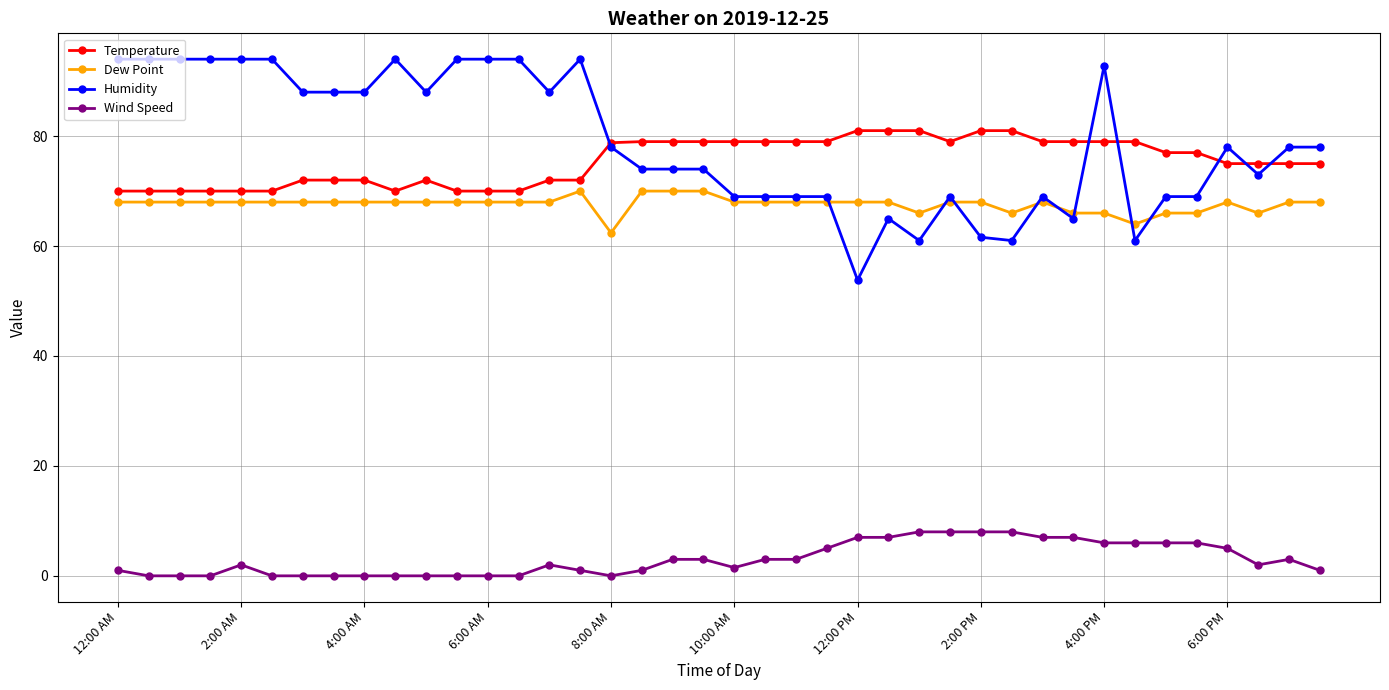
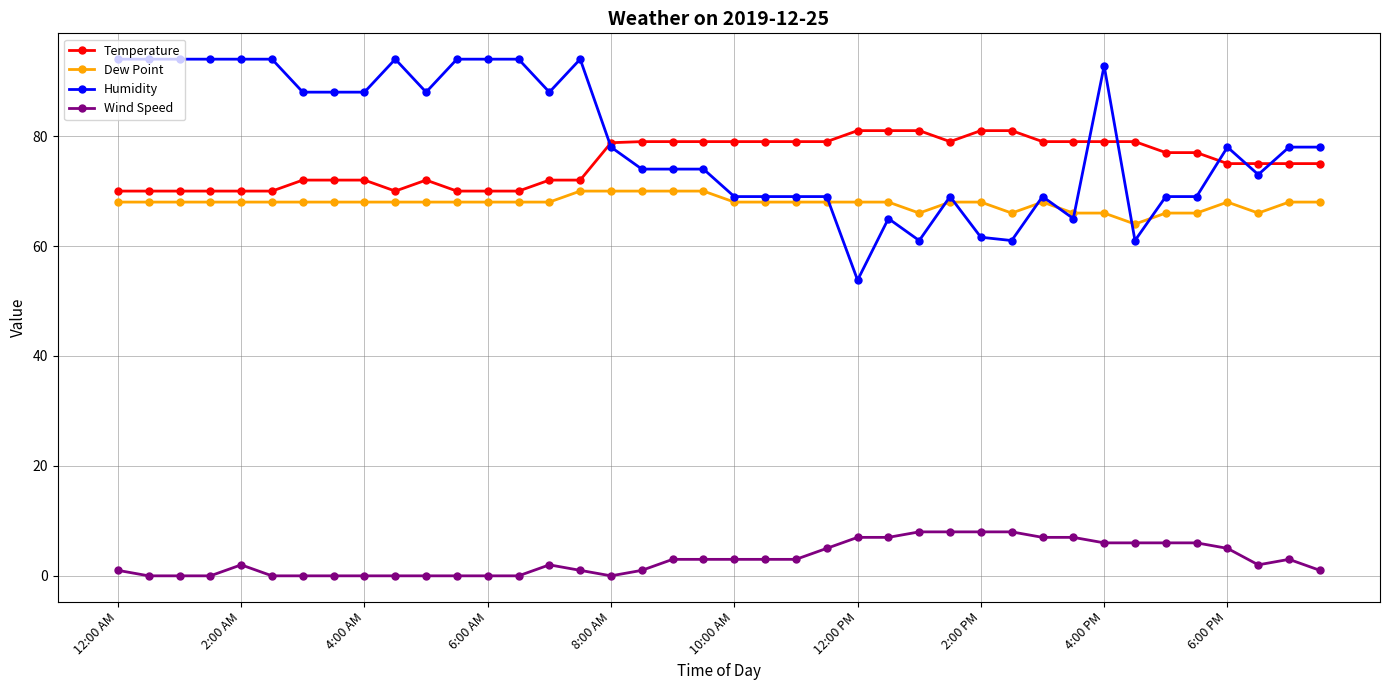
Dew Point, 8:00 AM: 62 -> 70
Wind Speed, 10:00 AM: 2 -> 3
